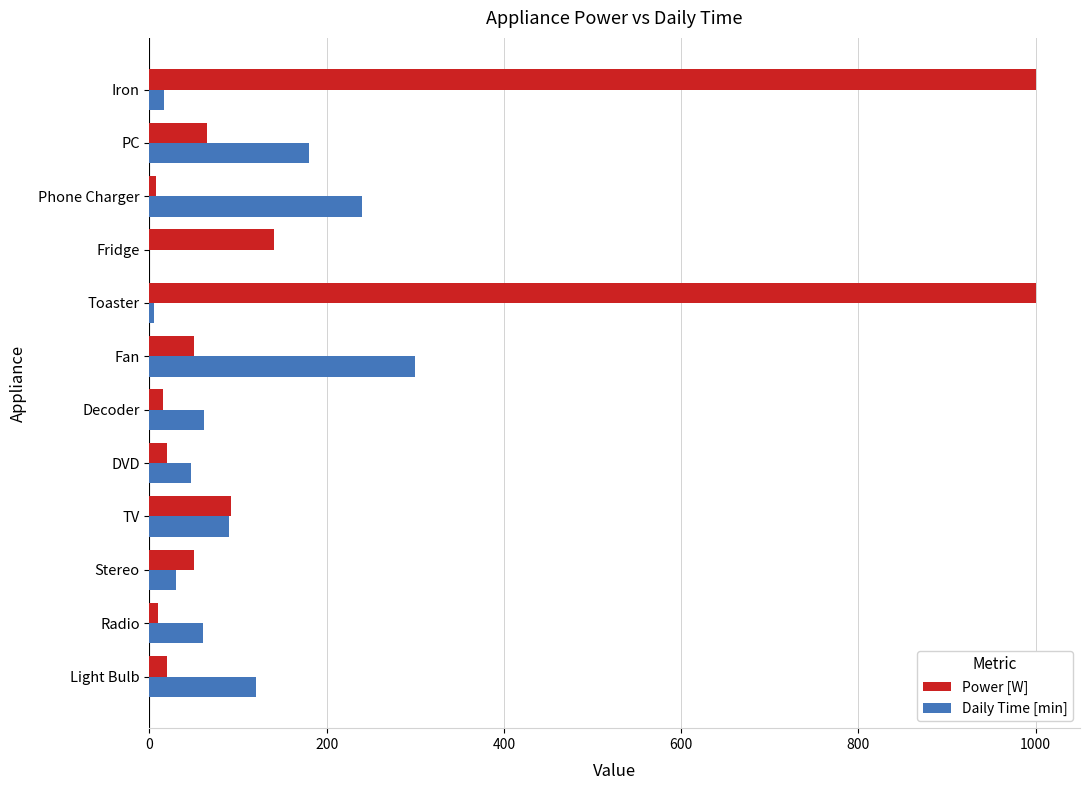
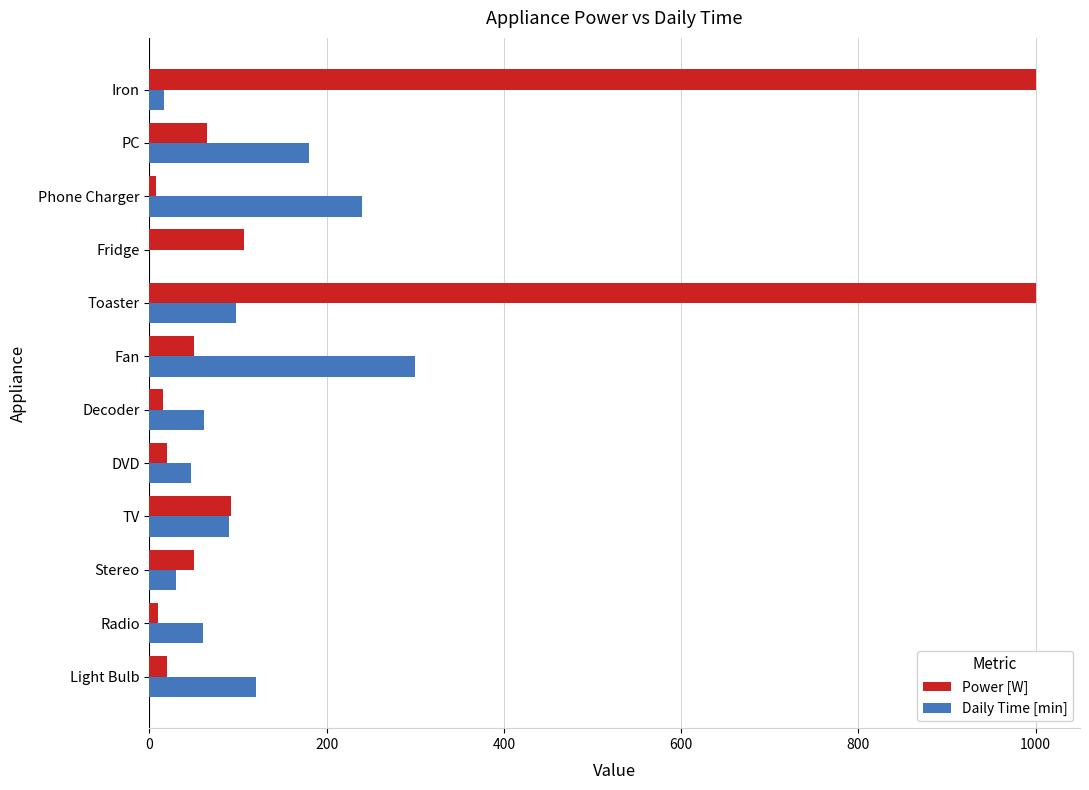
Power [W], Fridge: 140 -> 110
Daily Time [min], Toaster: 10 -> 100
